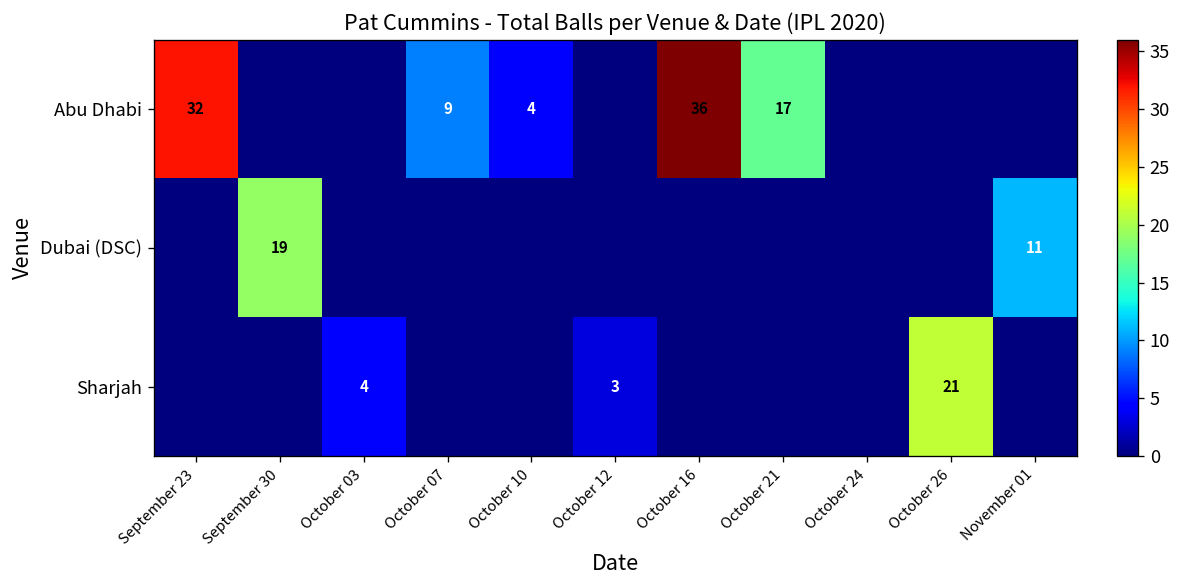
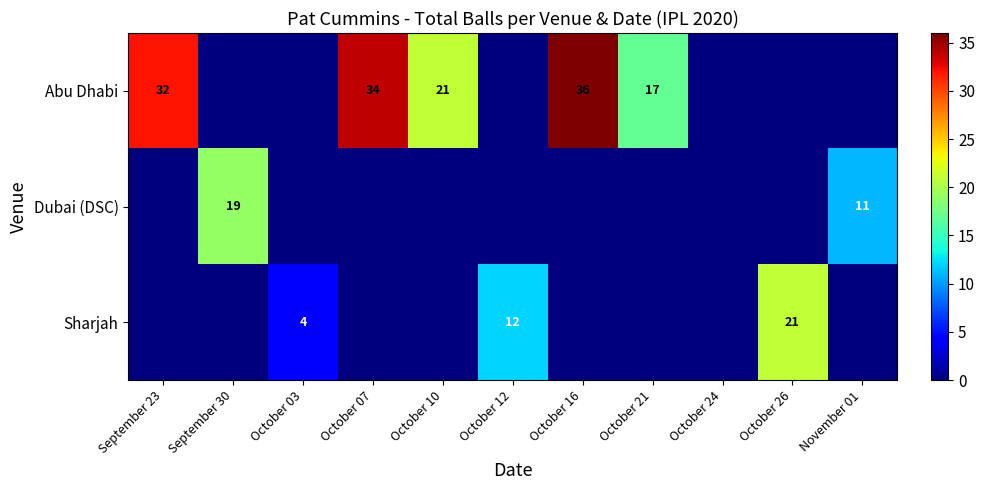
Abu Dhabi, October 07: 9 -> 34
Abu Dhabi, October 10: 4 -> 21
Sharjah, October 12: 3 -> 12
